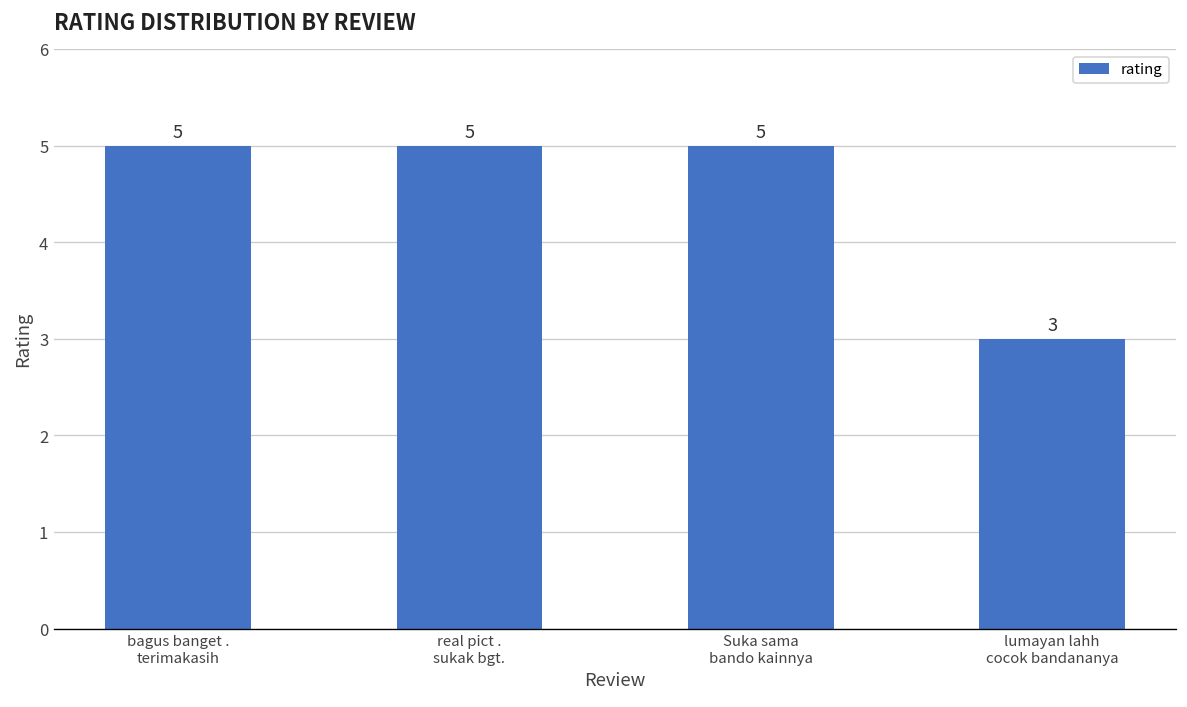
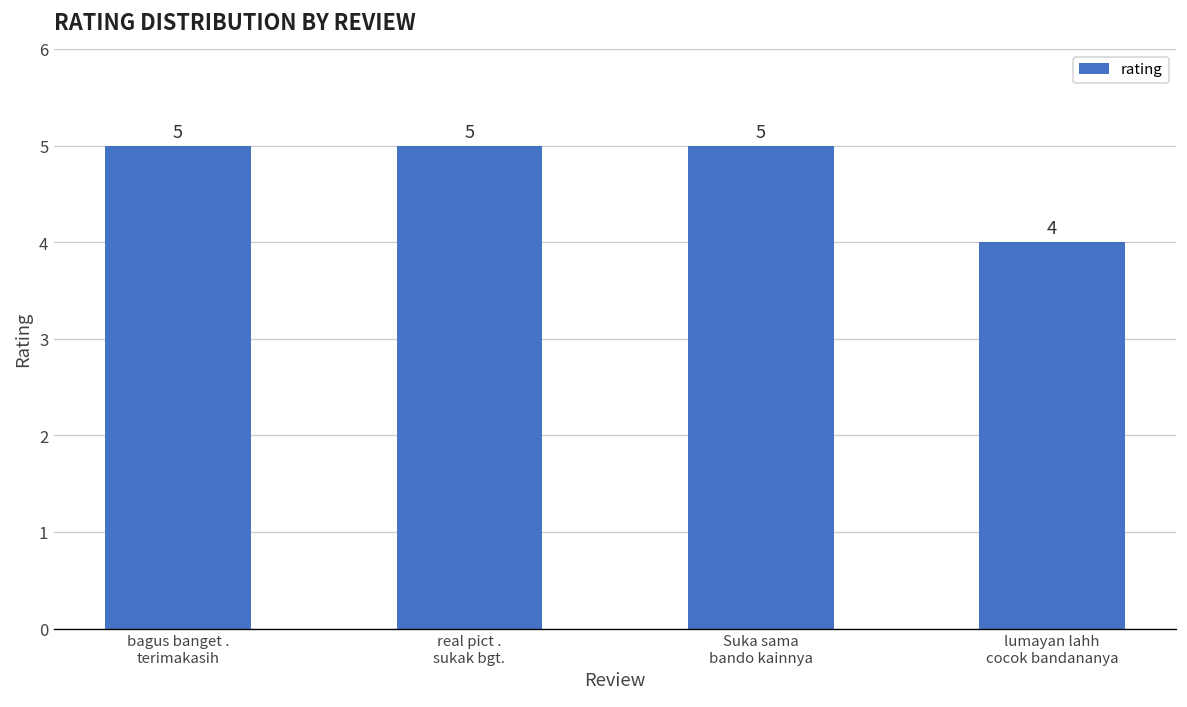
lumayan lahh cocok bandananya: 3 -> 4
